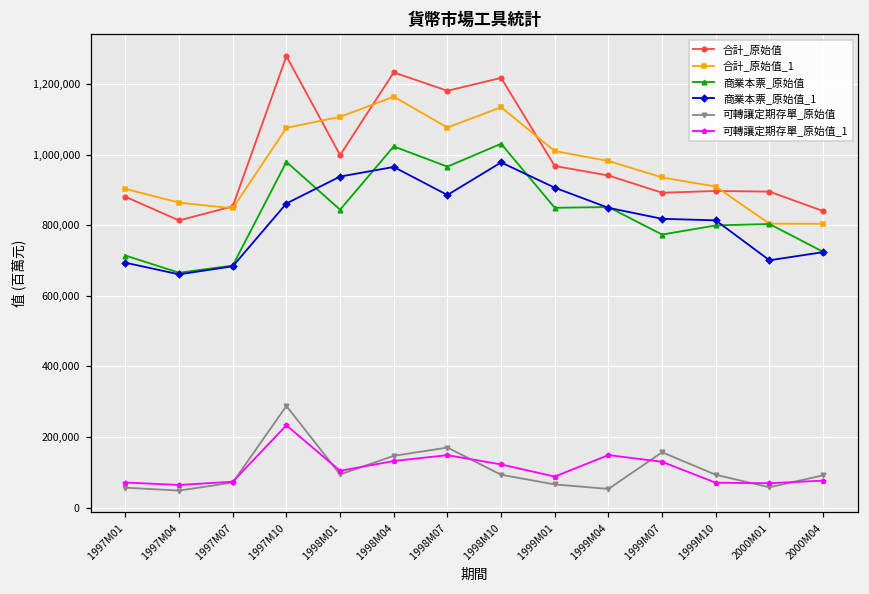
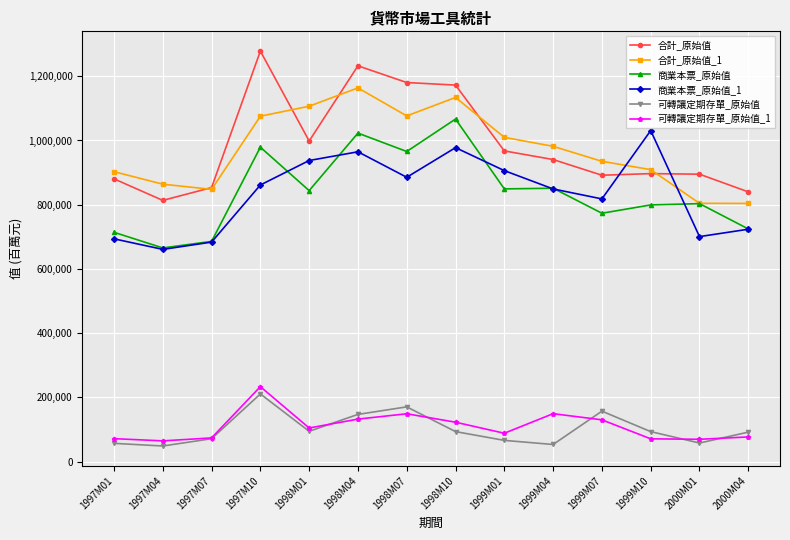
可轉讓定期存單_原始值, 1997M10: 290,000 -> 210,000
合計_原始值, 1998M10: 1,220,000 -> 1,170,000
商業本票_原始值, 1998M10: 1,030,000 -> 1,070,000
商業本票_原始值_1, 1999M10: 810,000 -> 1,030,000
